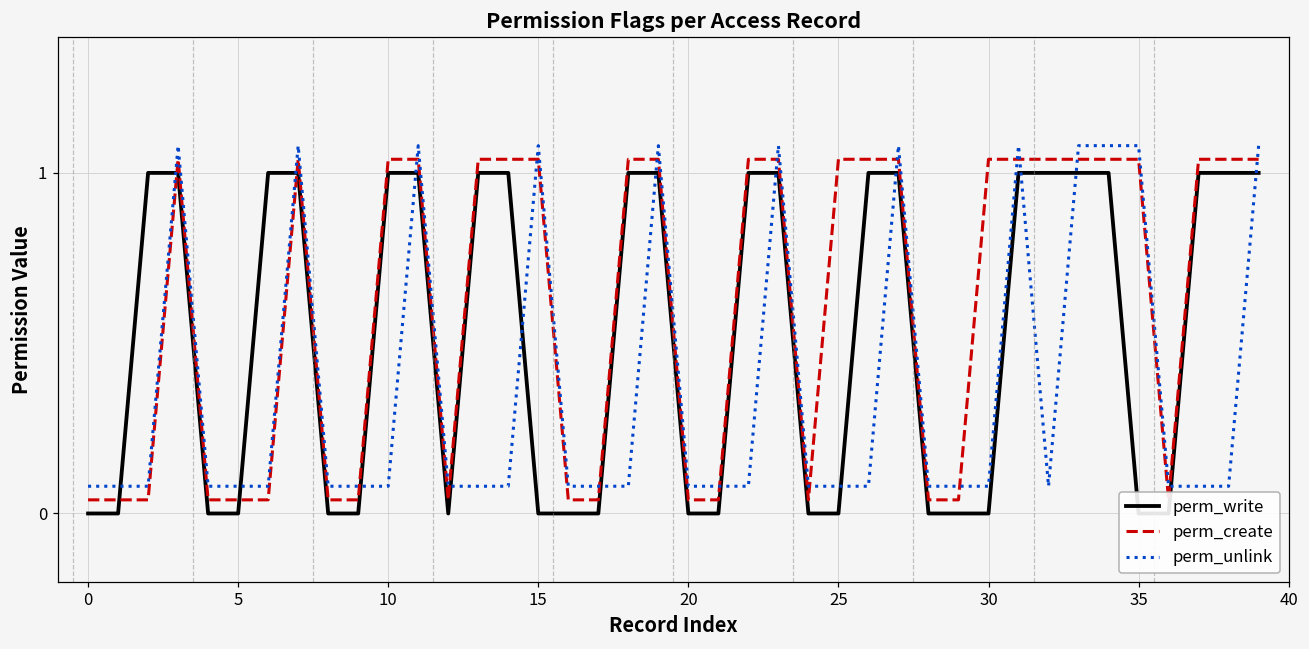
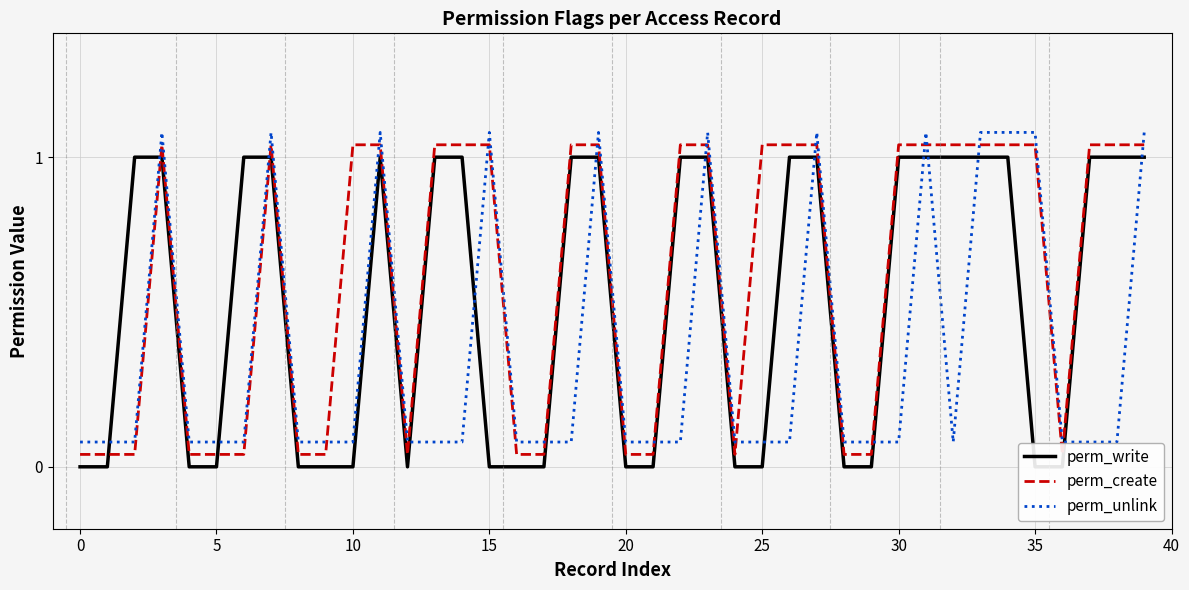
perm_write, 10: 1 -> 0
perm_write, 30: 0 -> 1
